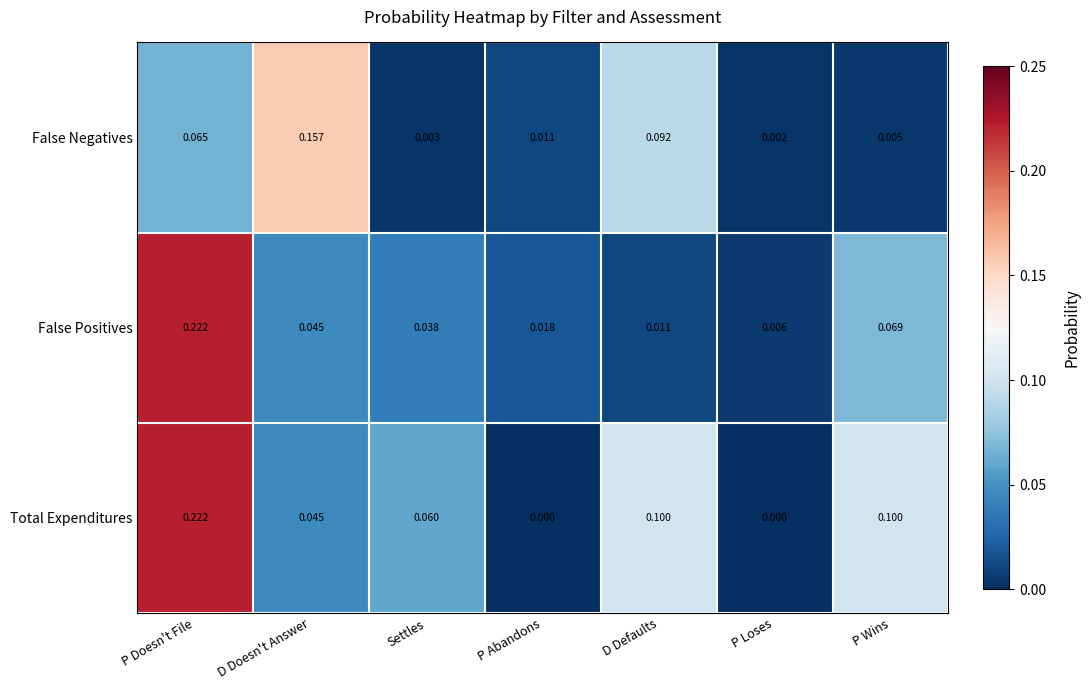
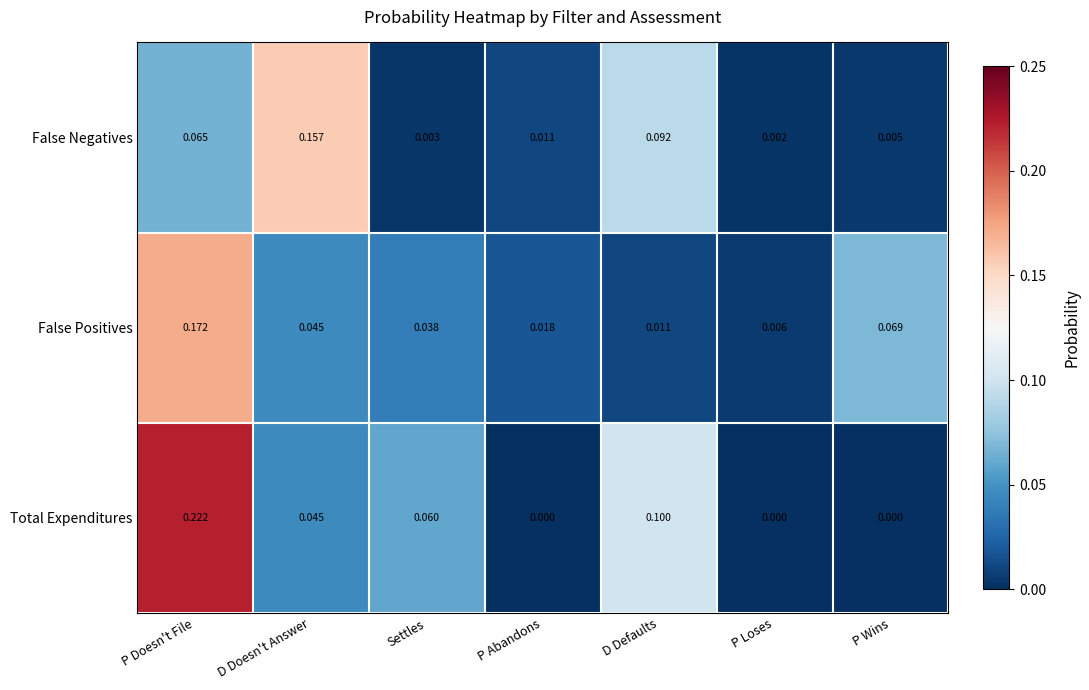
False Positives, P Doesn't File: 0.222 -> 0.172
Total Expenditures, P Wins: 0.100 -> 0.000
